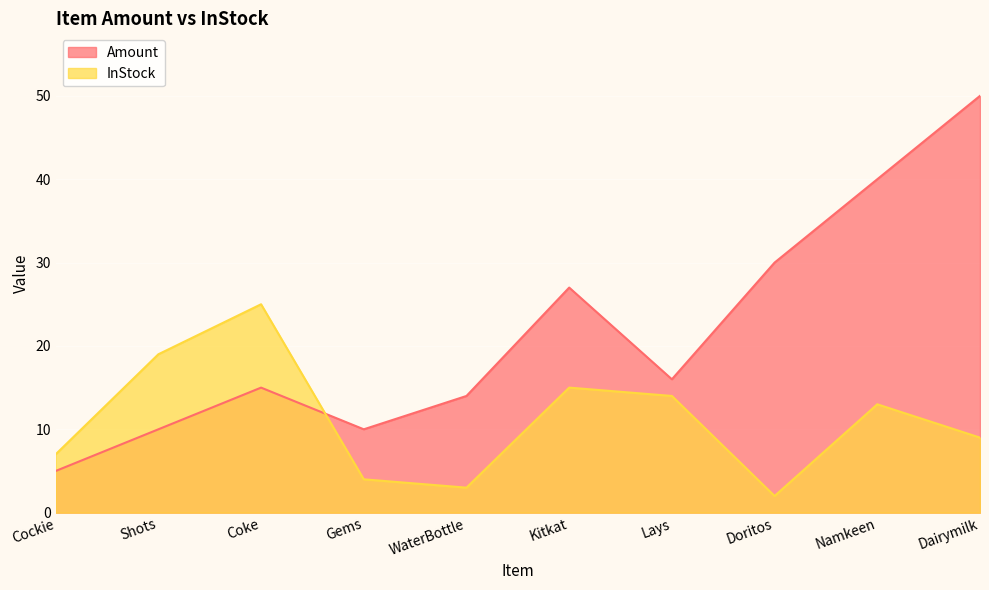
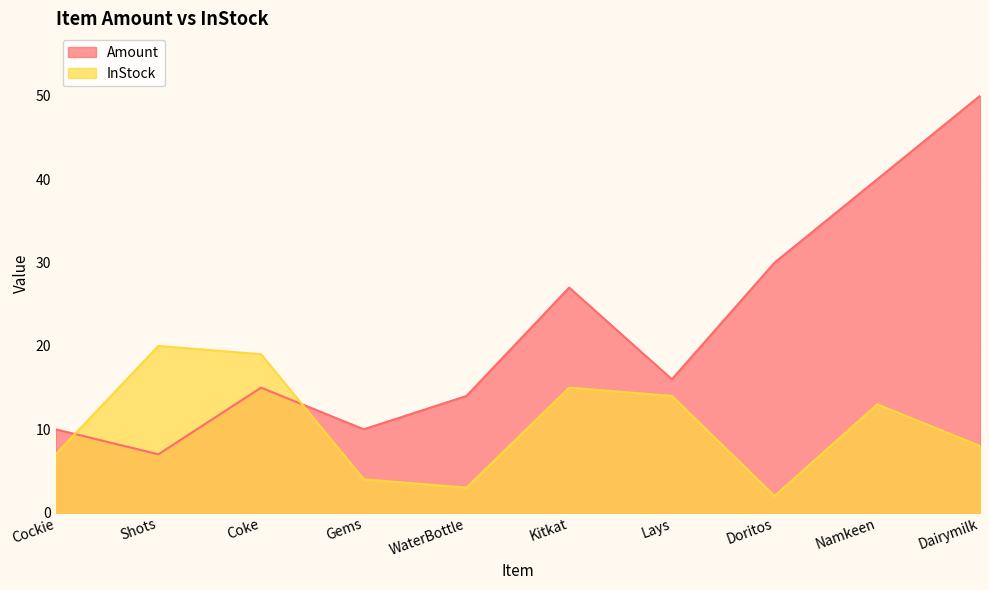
Amount, Cockie: 5 -> 10
Amount, Shots: 10 -> 7
InStock, Shots: 19 -> 20
InStock, Coke: 25 -> 19
InStock, Dairymilk: 9 -> 8
